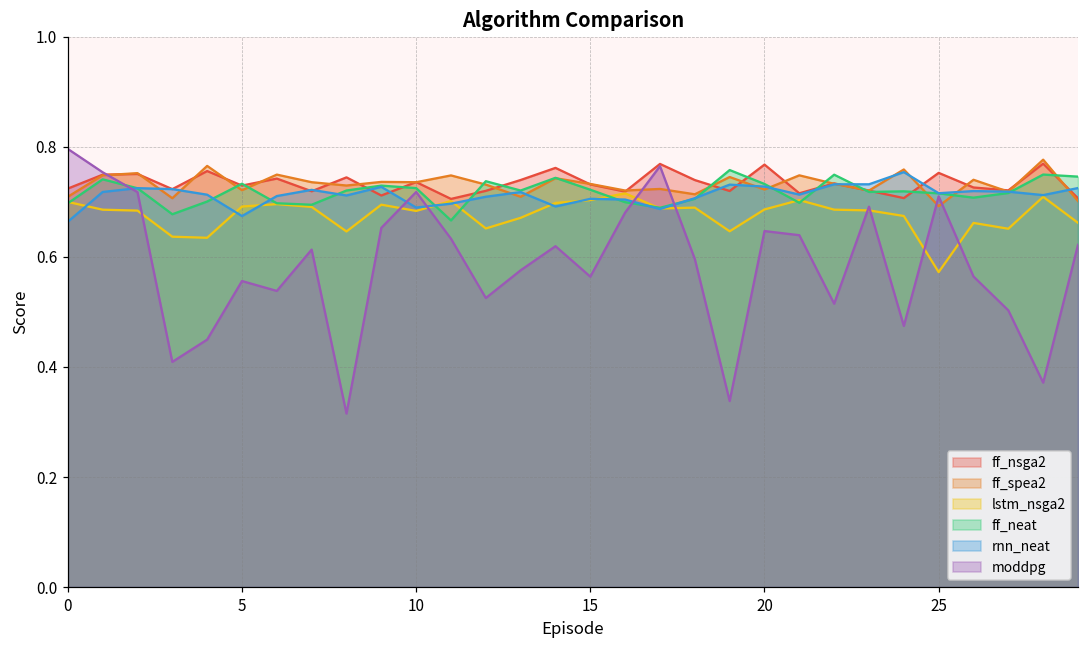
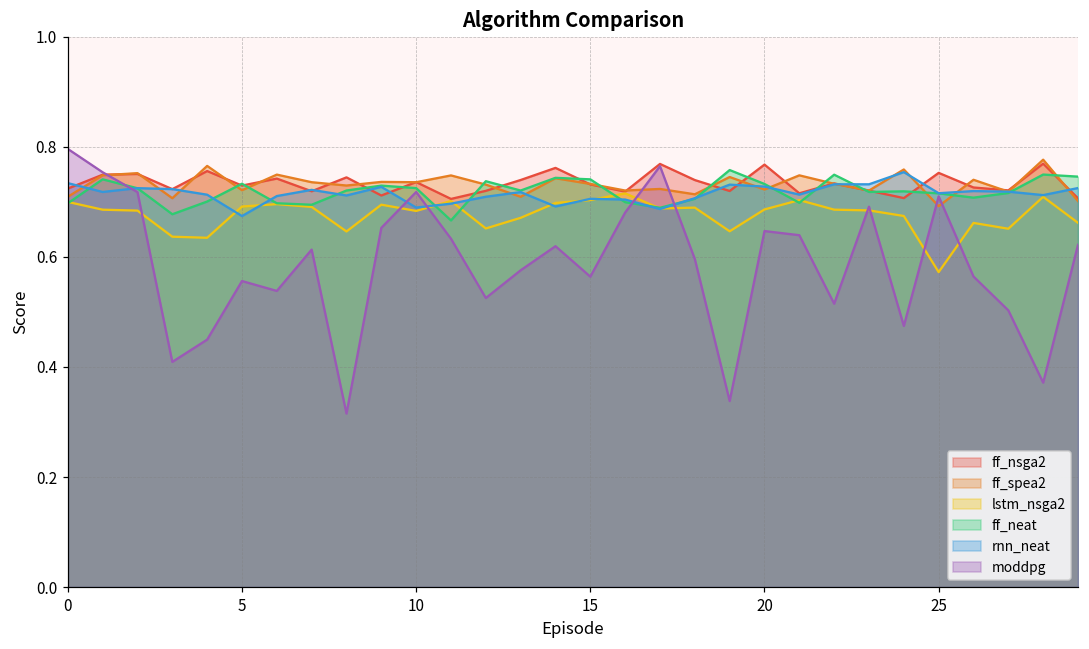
rnn_neat, 0: 0.66 -> 0.73
ff_neat, 15: 0.72 -> 0.74
